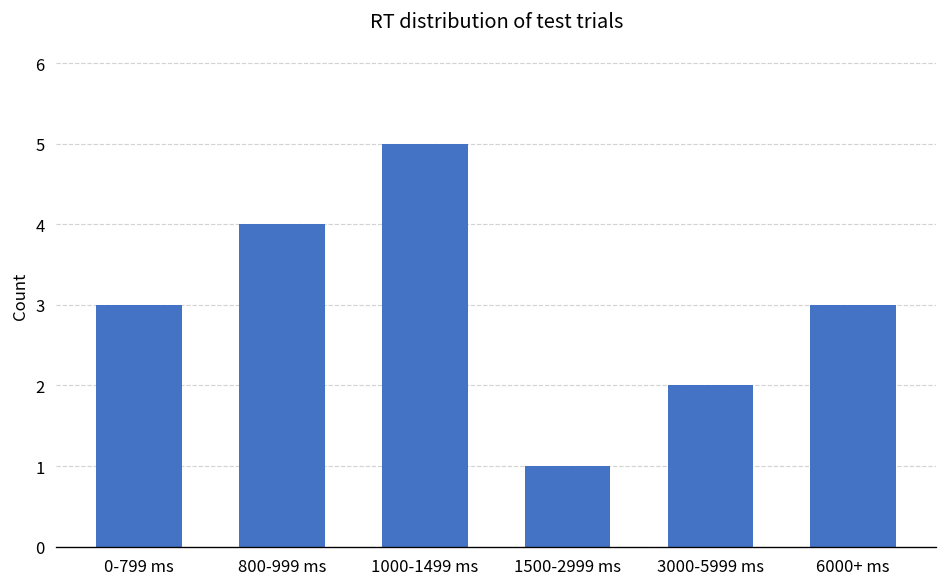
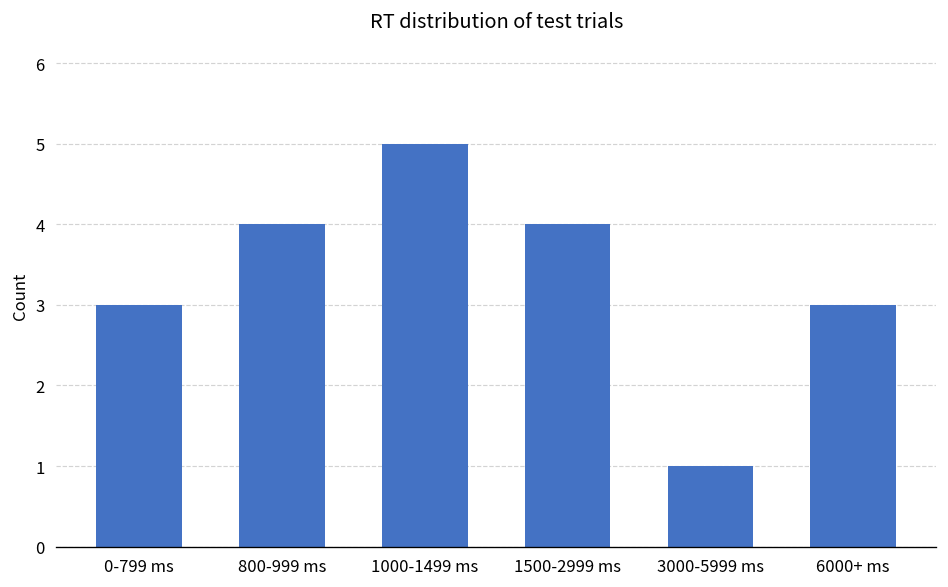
1500-2999 ms: 1 -> 4
3000-5999 ms: 2 -> 1
